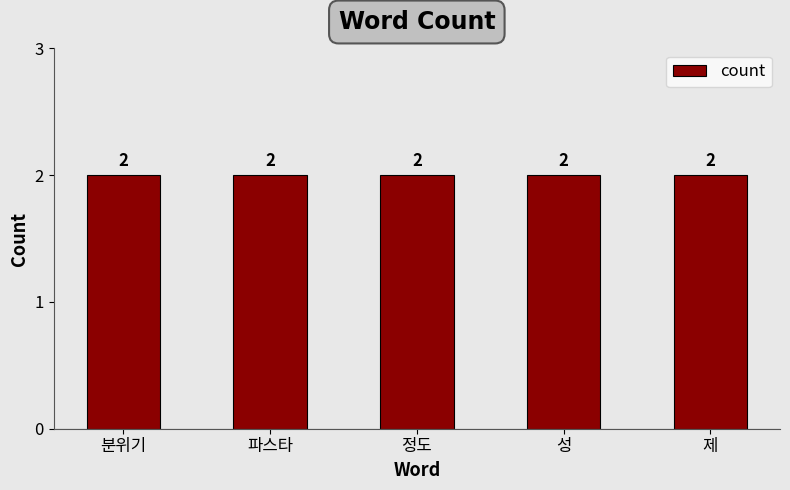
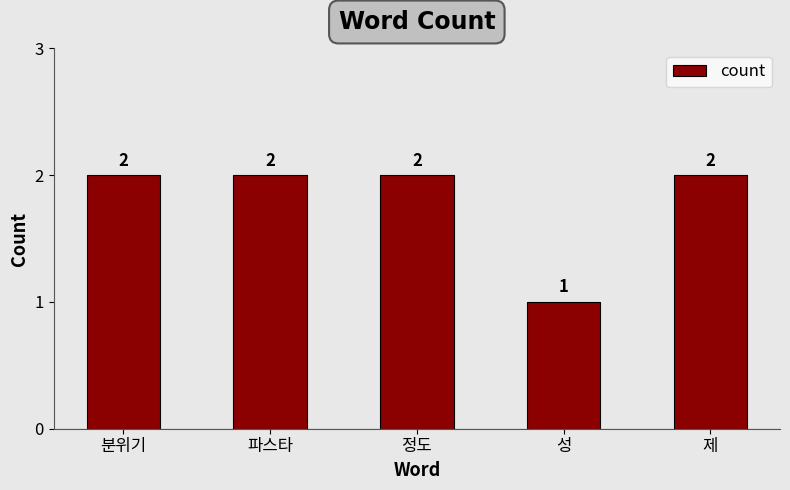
성: 2 -> 1
